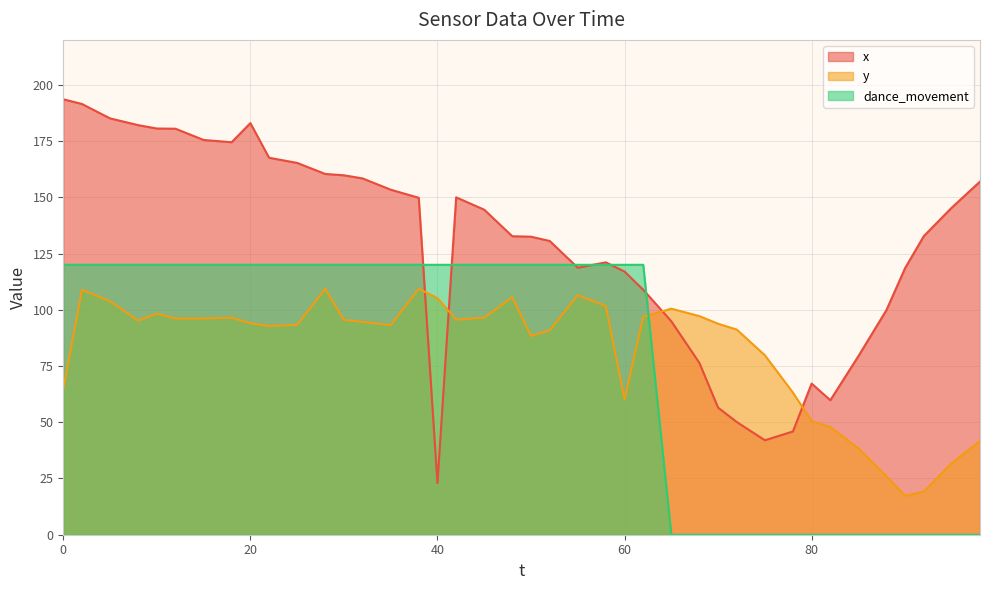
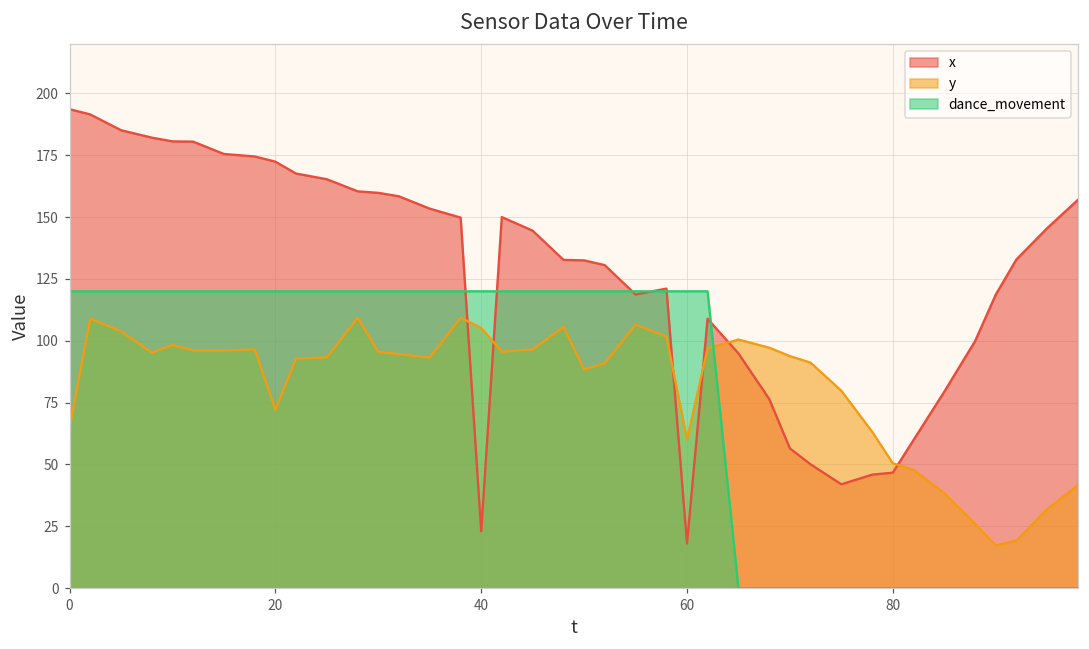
x, 20: 183 -> 172
y, 20: 94 -> 72
x, 60: 117 -> 18
x, 80: 67 -> 47
